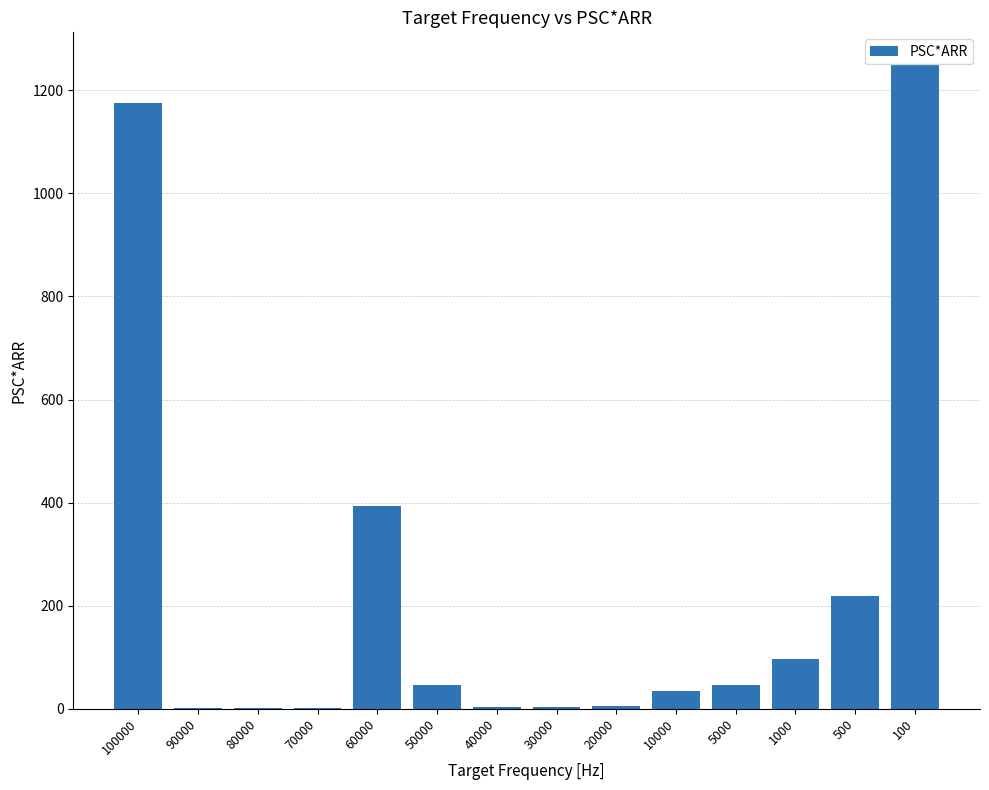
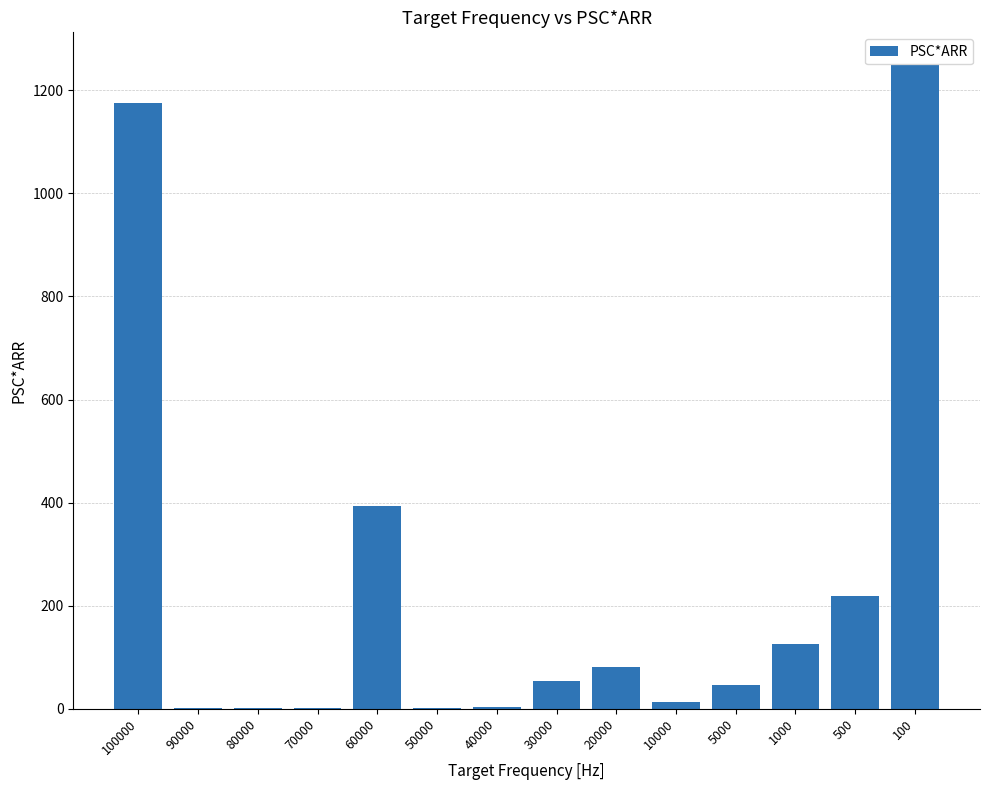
50000: 50 -> 0
30000: 0 -> 50
20000: 10 -> 80
10000: 30 -> 10
1000: 100 -> 130
